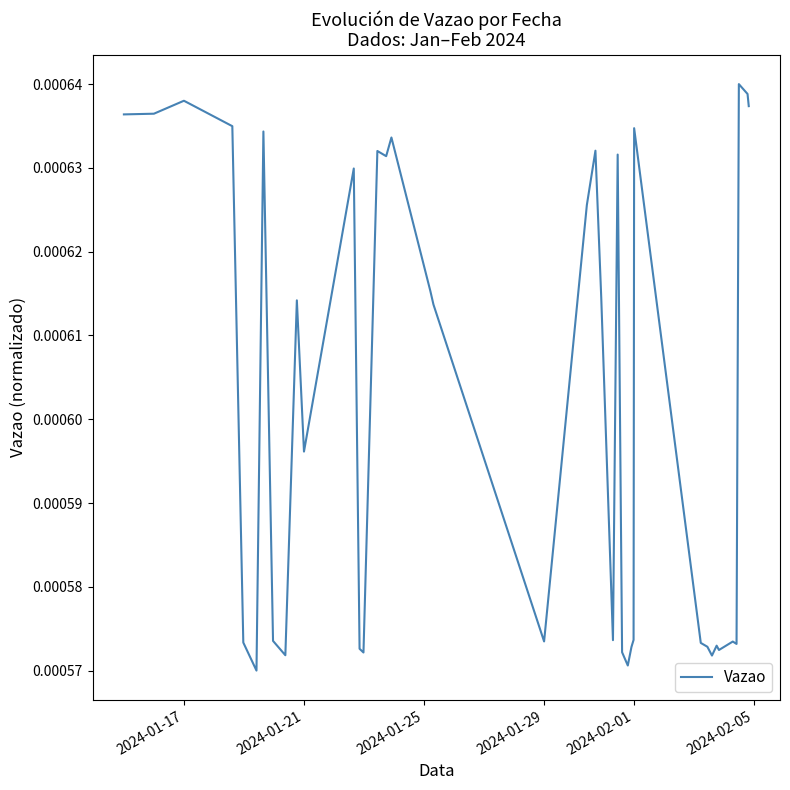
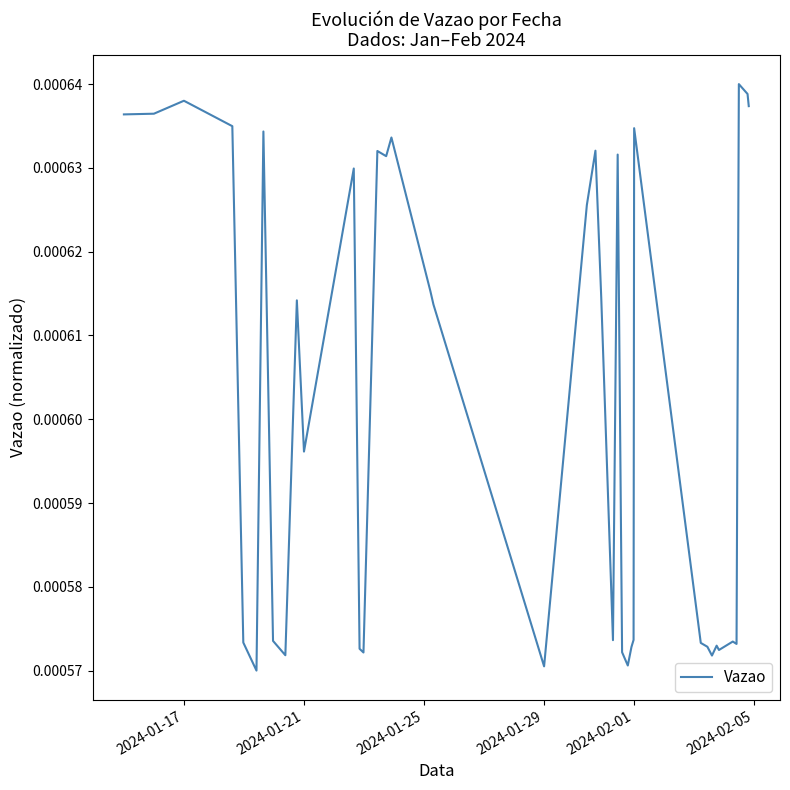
2024-01-29: 0.000573 -> 0.000571
